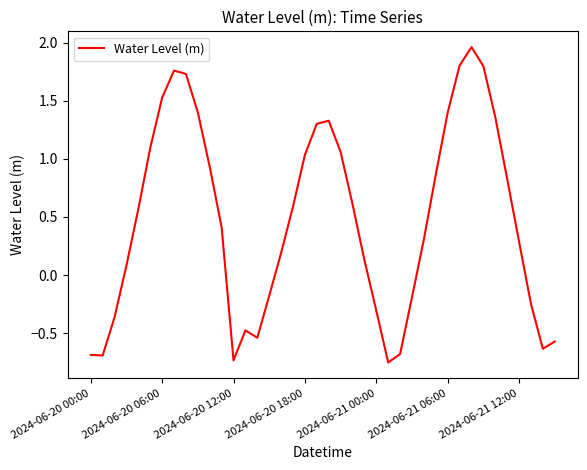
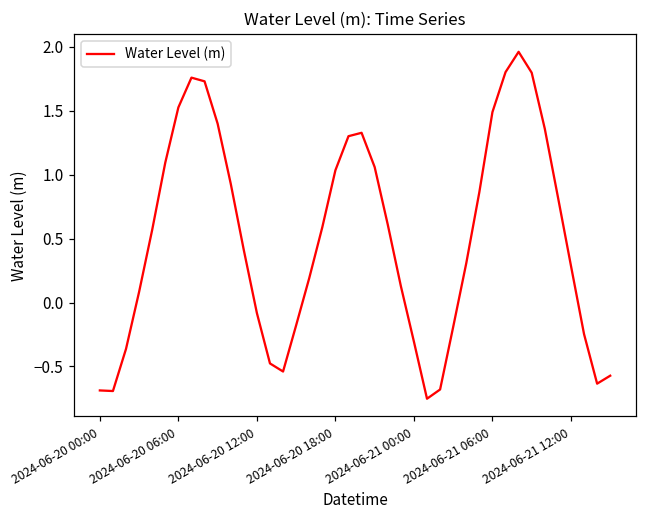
2024-06-20 12:00: -0.73 -> -0.08
2024-06-21 06:00: 1.40 -> 1.49
